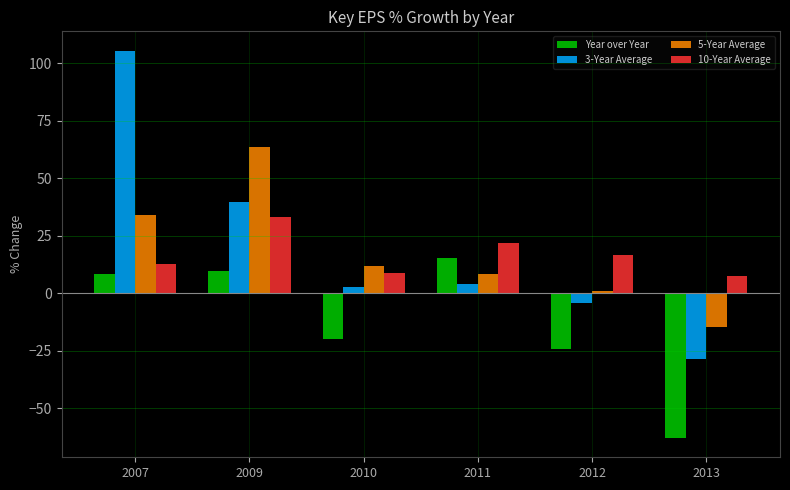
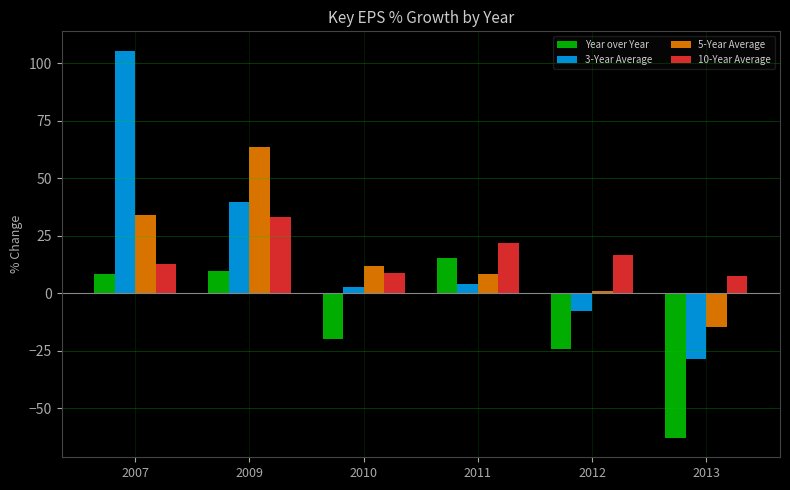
3-Year Average, 2012: -4 -> -8
